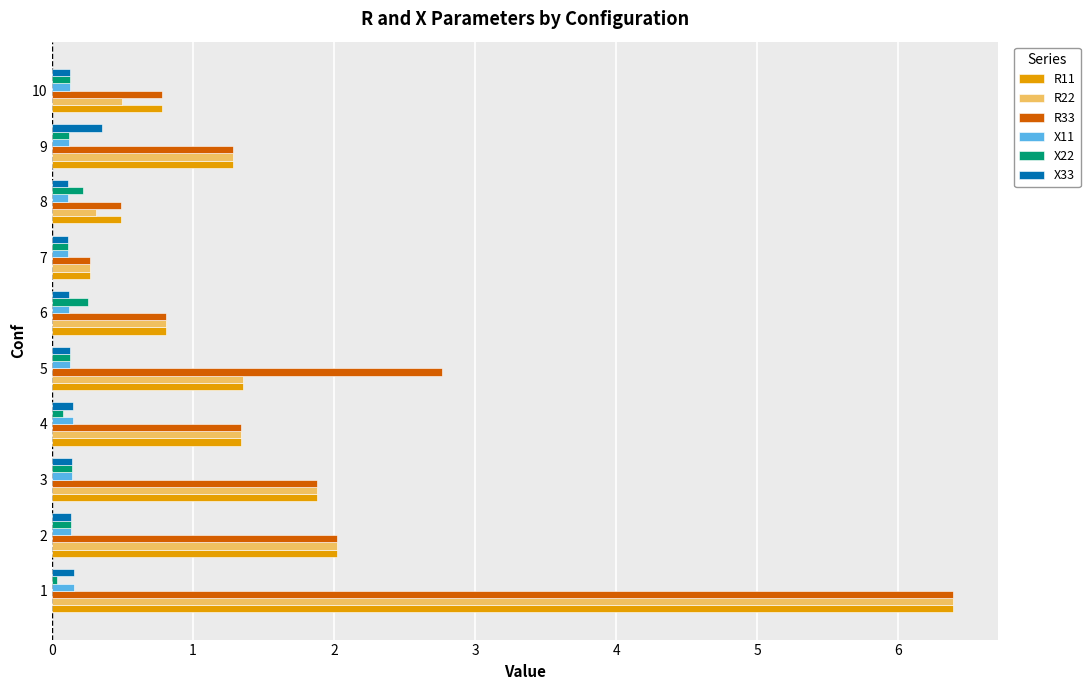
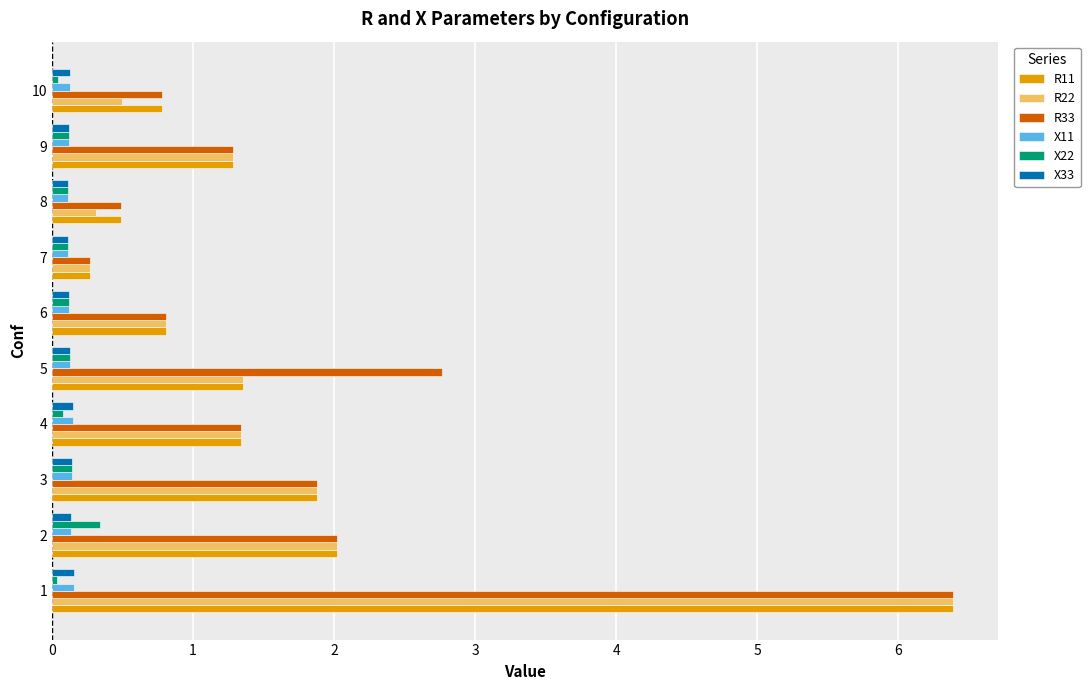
X22, 10: 0.13 -> 0.04
X33, 9: 0.35 -> 0.12
X22, 8: 0.22 -> 0.11
X22, 6: 0.26 -> 0.12
X22, 2: 0.14 -> 0.34
